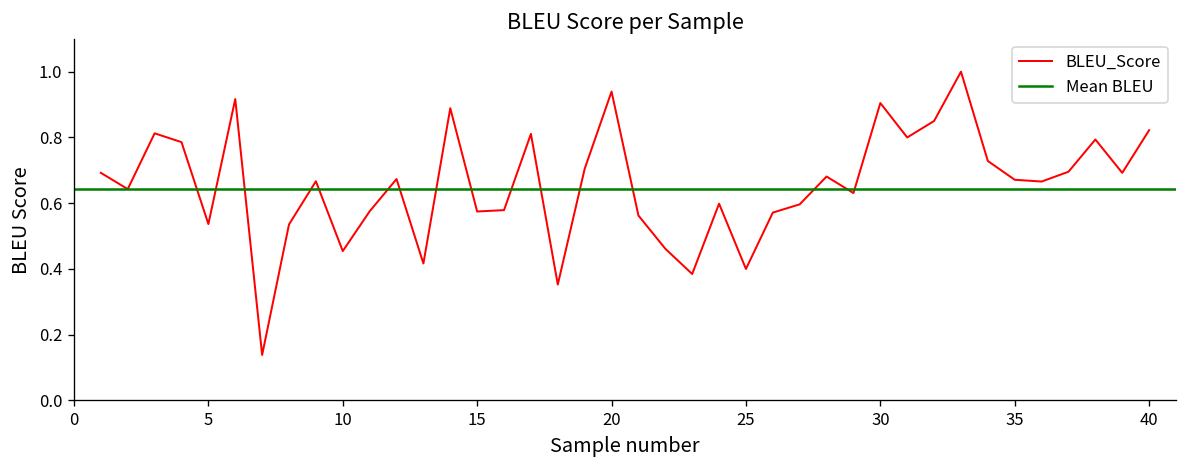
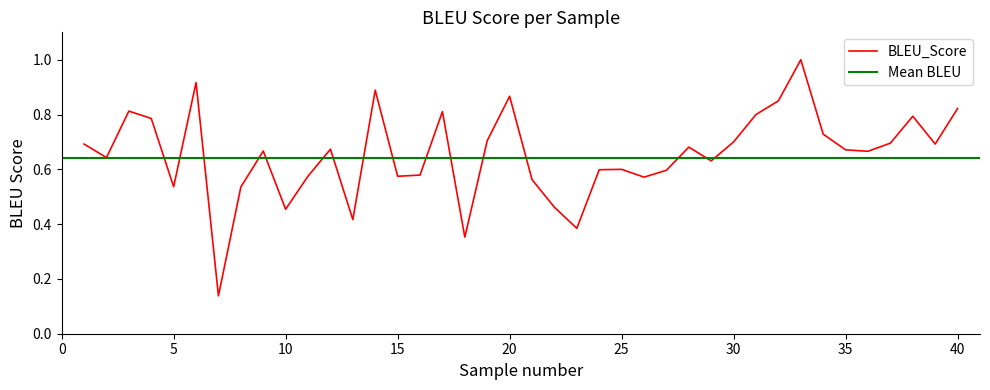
20: 0.94 -> 0.87
25: 0.4 -> 0.6
30: 0.90 -> 0.70
